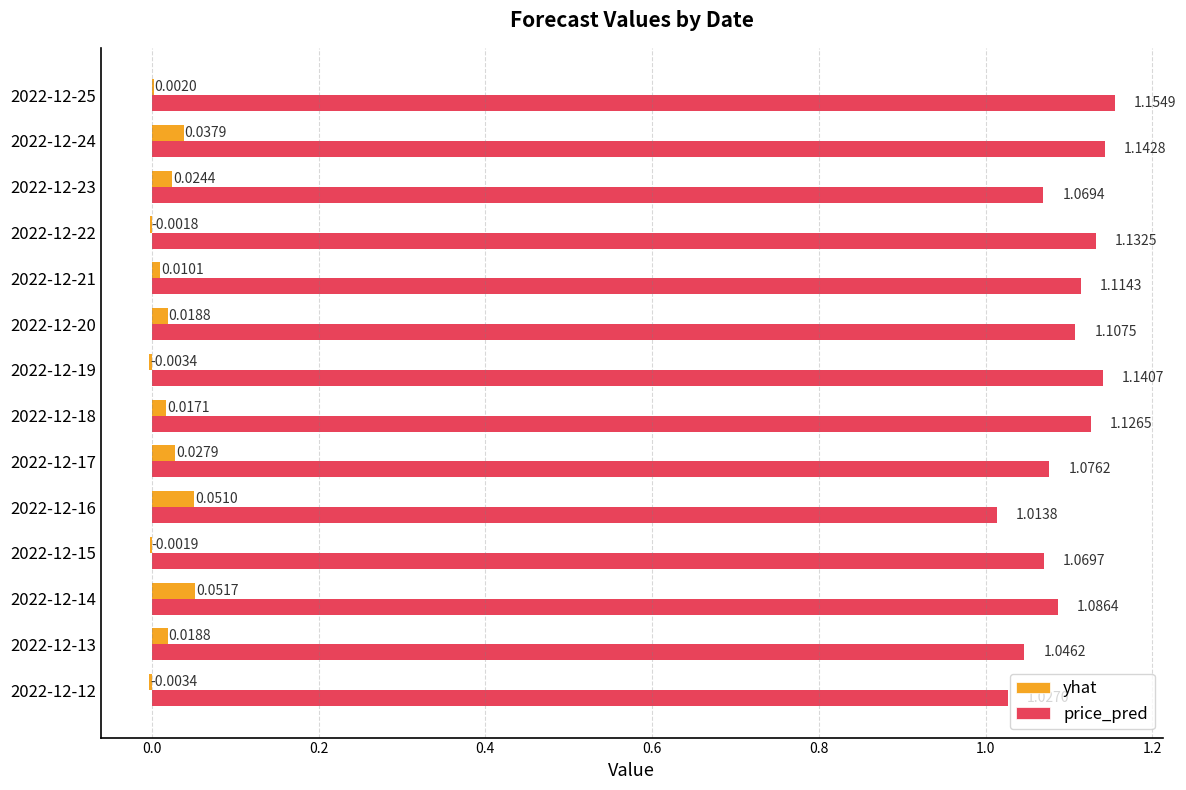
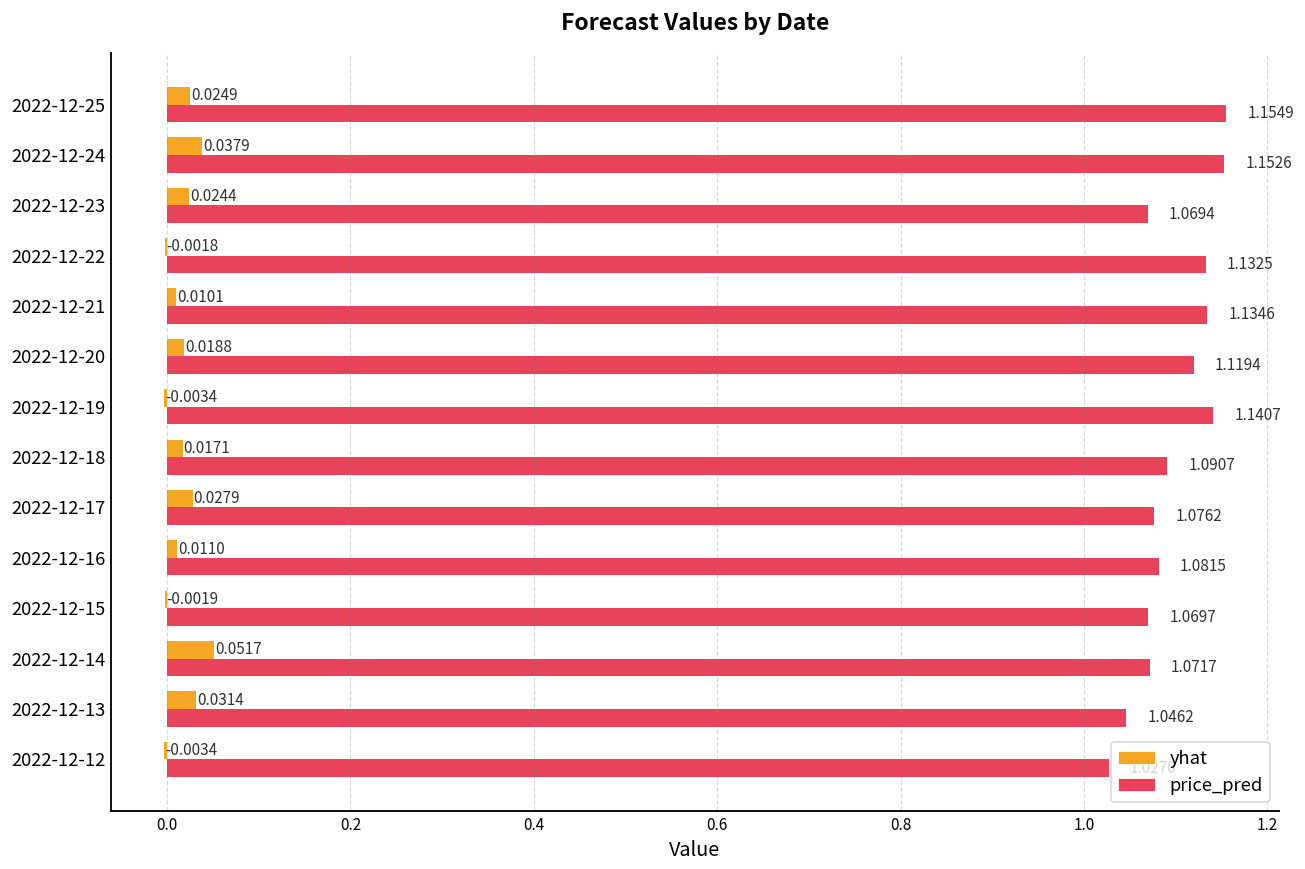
yhat, 2022-12-25: 0.0020 -> 0.0249
price_pred, 2022-12-24: 1.1428 -> 1.1526
price_pred, 2022-12-21: 1.1143 -> 1.1346
price_pred, 2022-12-20: 1.1075 -> 1.1194
price_pred, 2022-12-18: 1.1265 -> 1.0907
yhat, 2022-12-16: 0.0510 -> 0.0110
price_pred, 2022-12-16: 1.0138 -> 1.0815
price_pred, 2022-12-14: 1.0864 -> 1.0717
yhat, 2022-12-13: 0.0188 -> 0.0314
